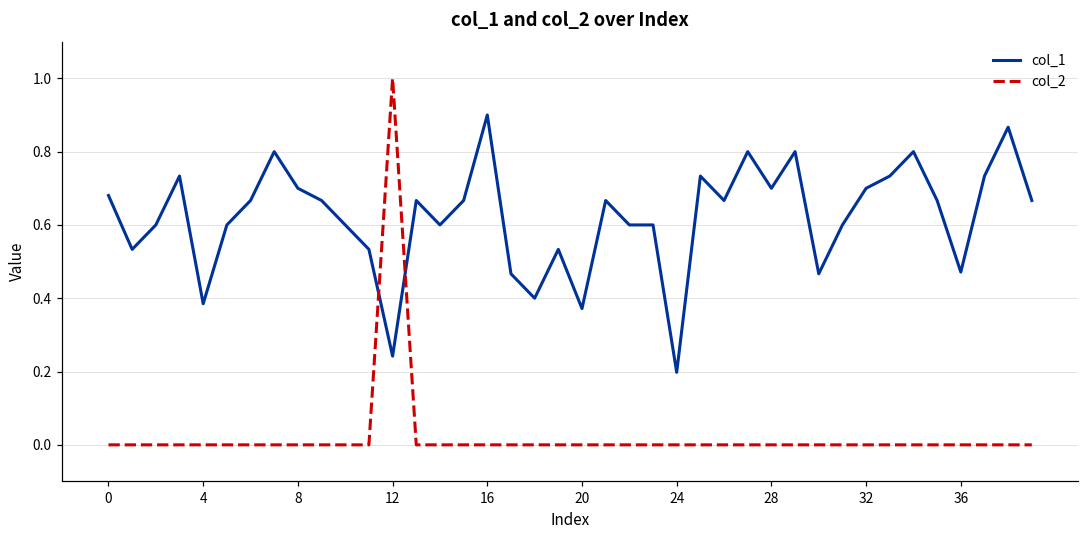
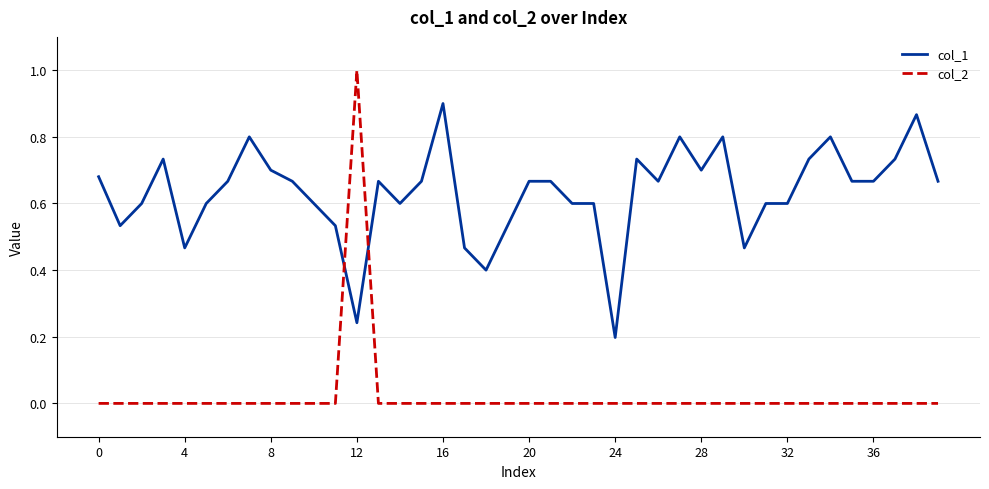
col_1, 4: 0.38 -> 0.47
col_1, 20: 0.37 -> 0.67
col_1, 32: 0.7 -> 0.6
col_1, 36: 0.47 -> 0.67
